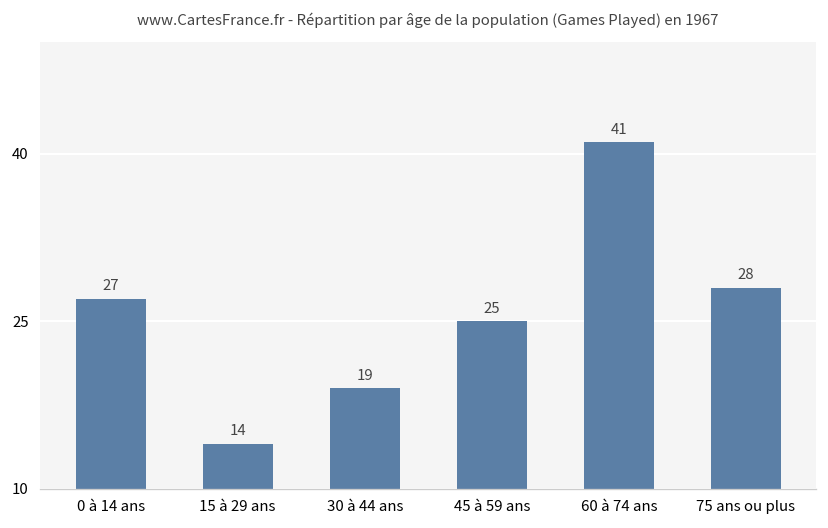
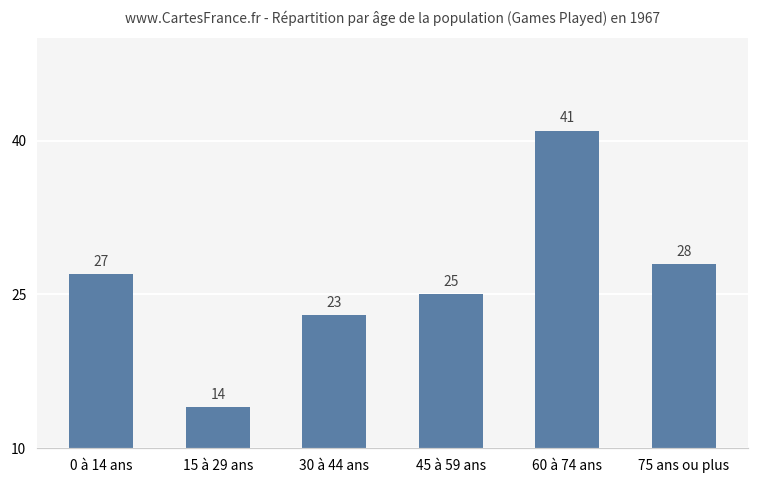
30 à 44 ans: 19 -> 23
